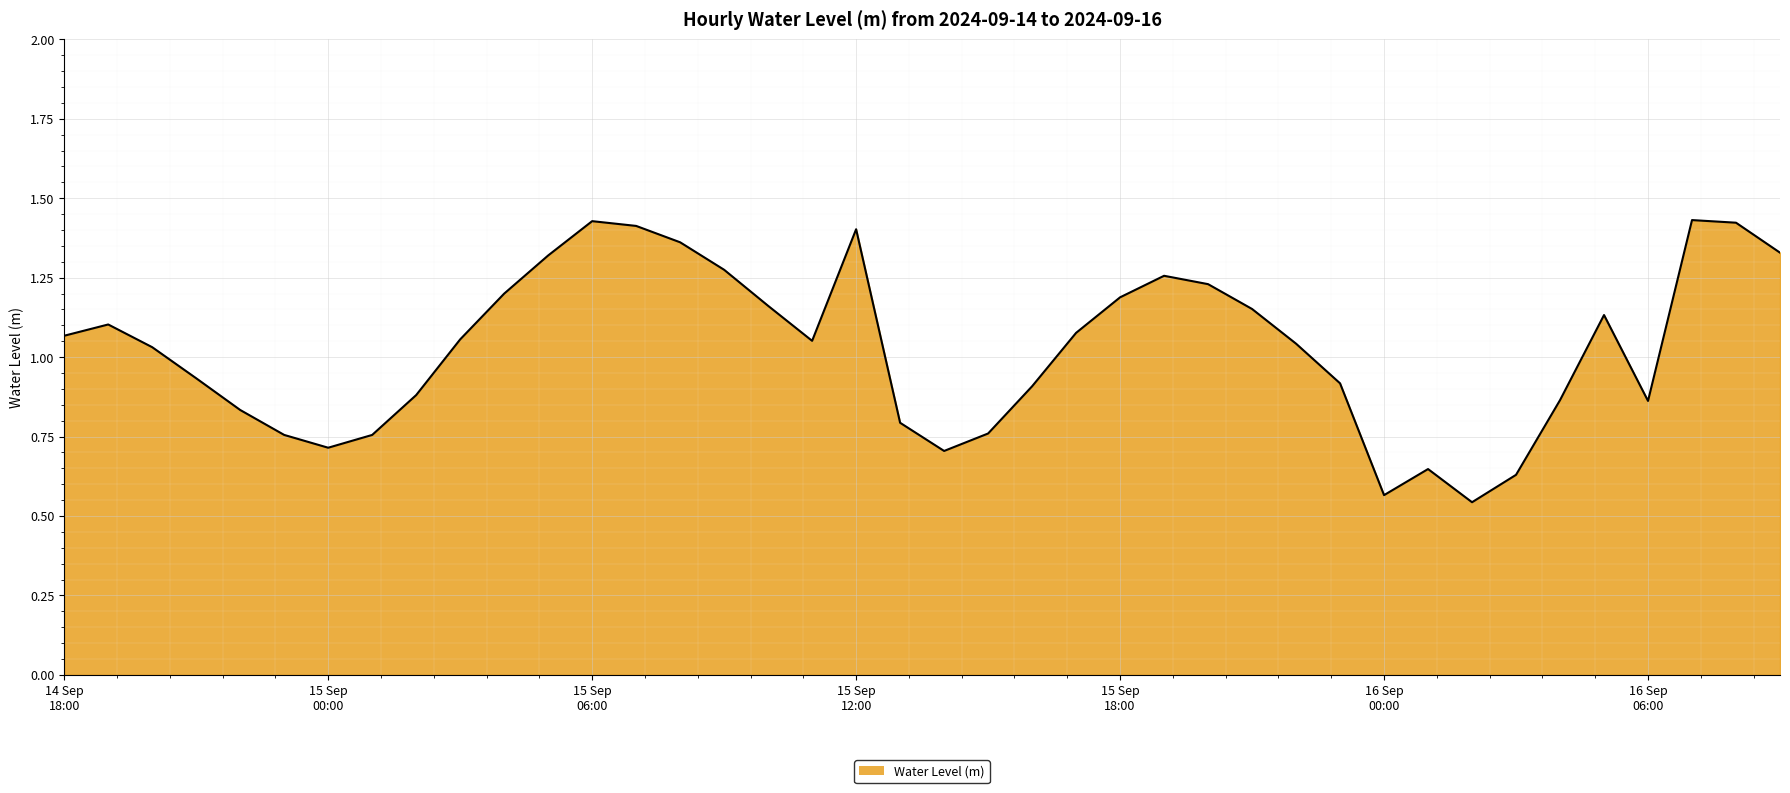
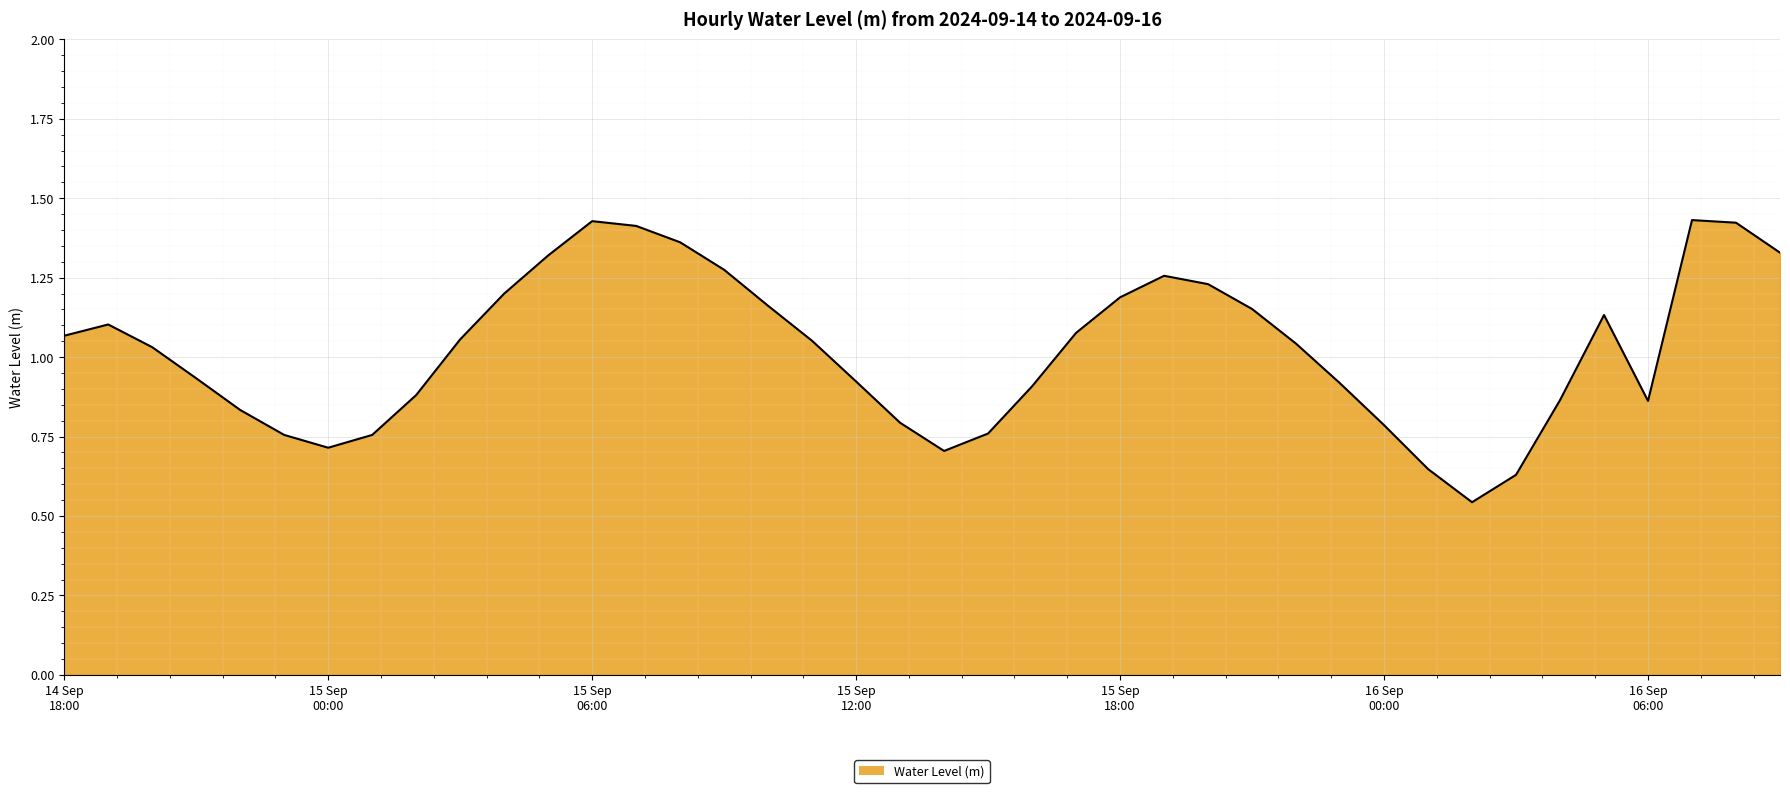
15 Sep 12:00: 1.40 -> 0.92
16 Sep 00:00: 0.57 -> 0.79
